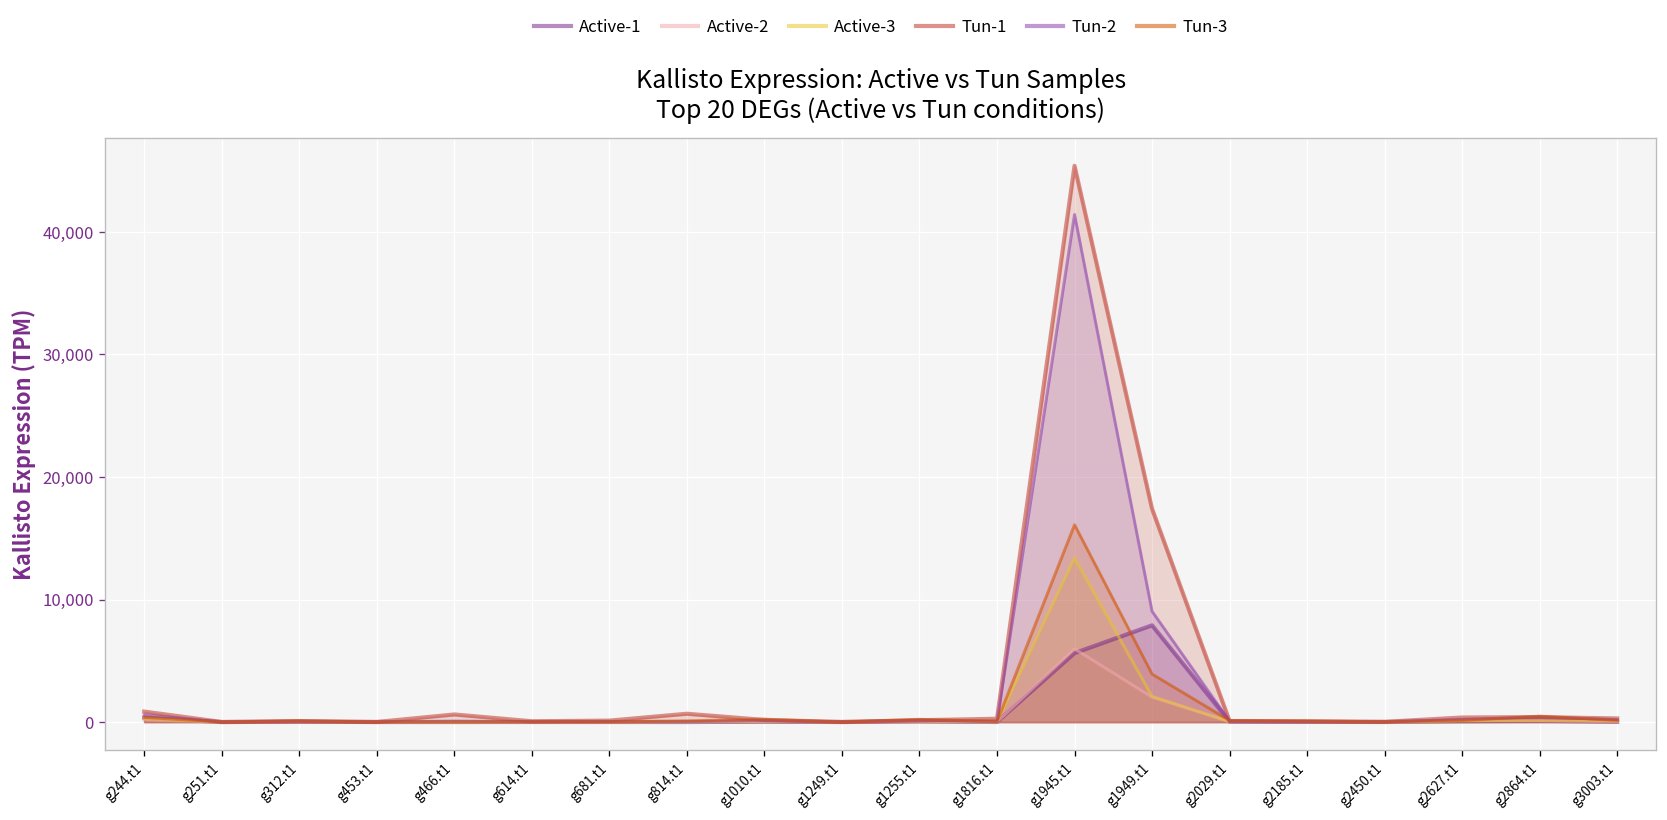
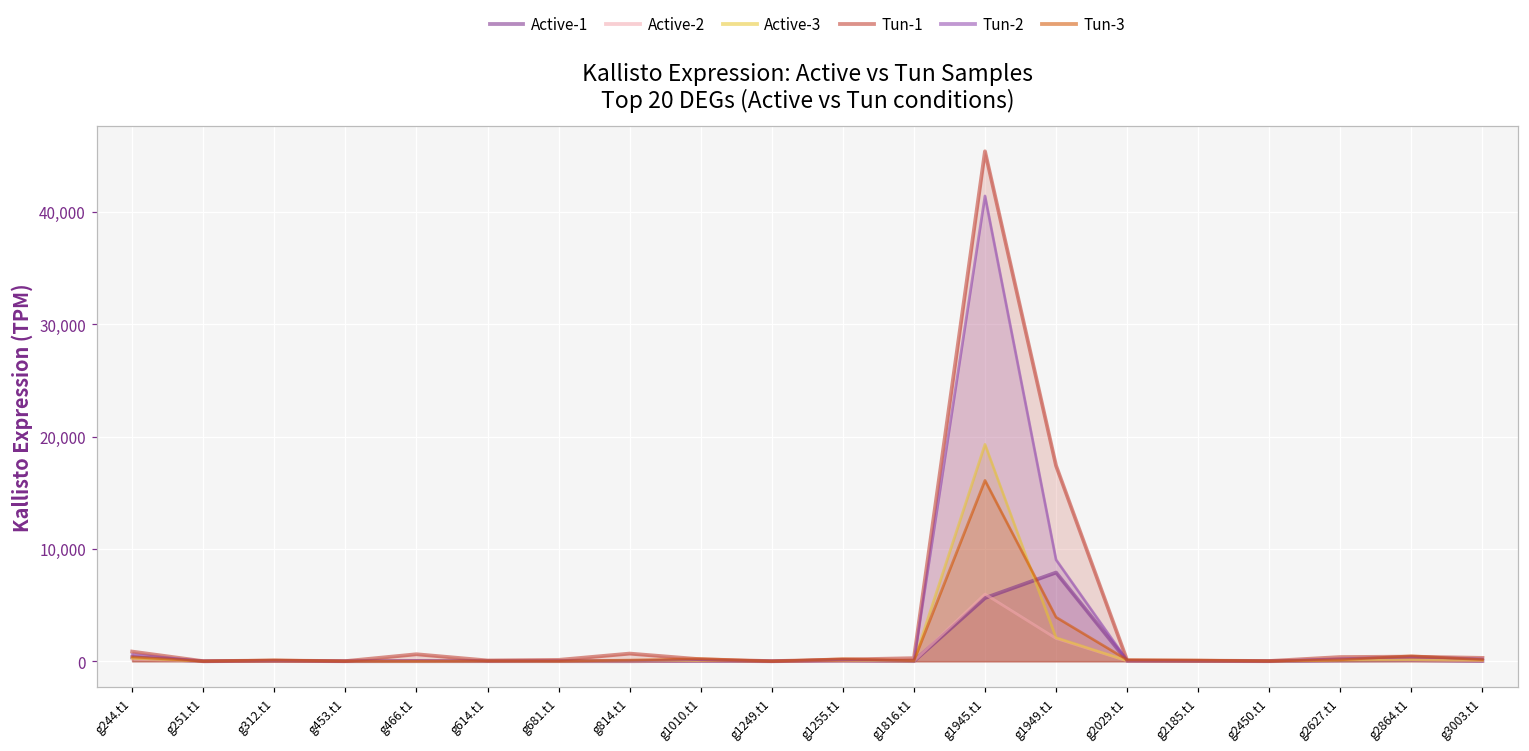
Active-3, g1945.t1: 13,400 -> 19,300
